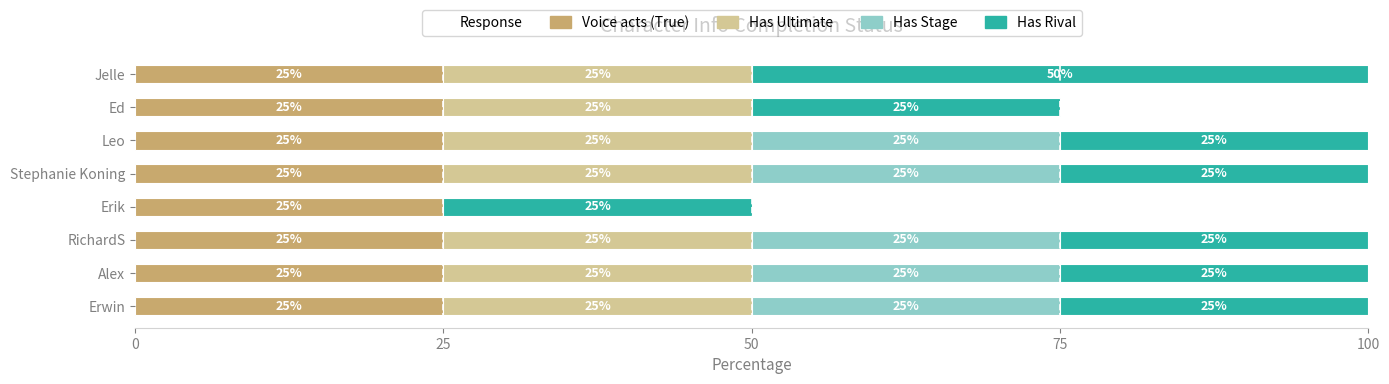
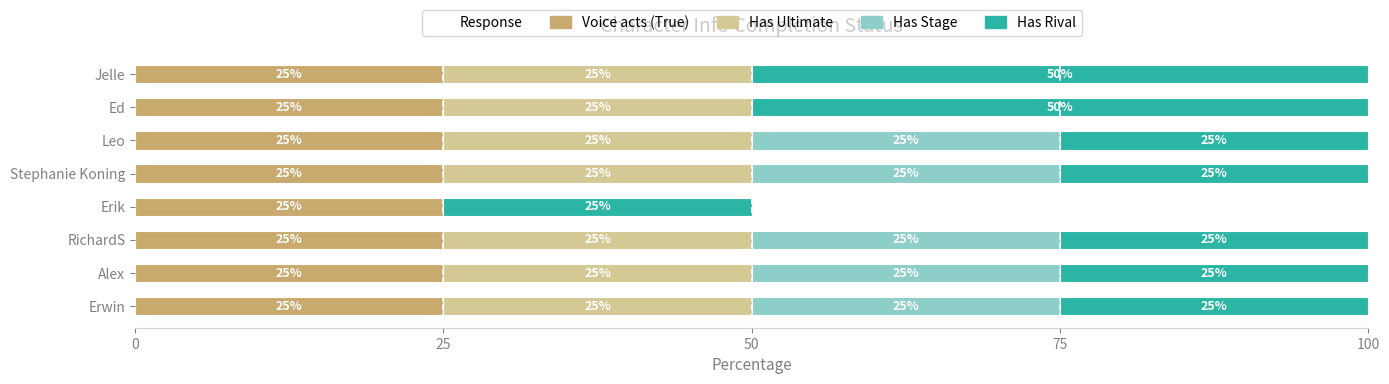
Has Rival, Ed: 25% -> 50%
